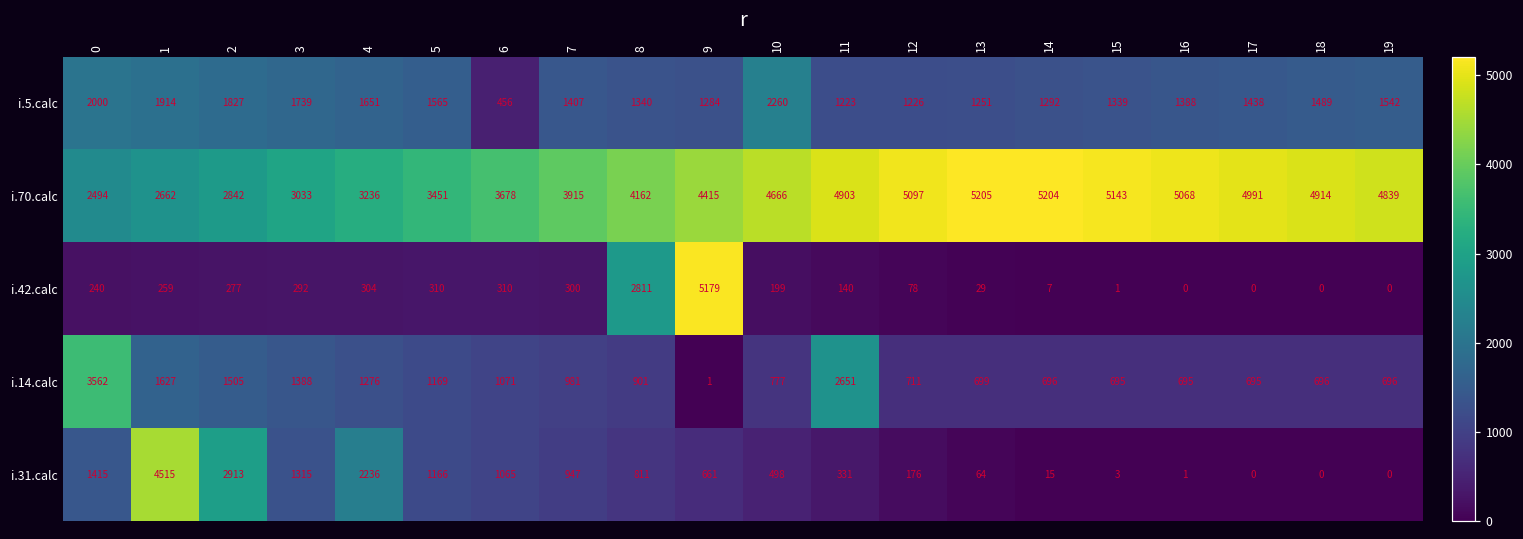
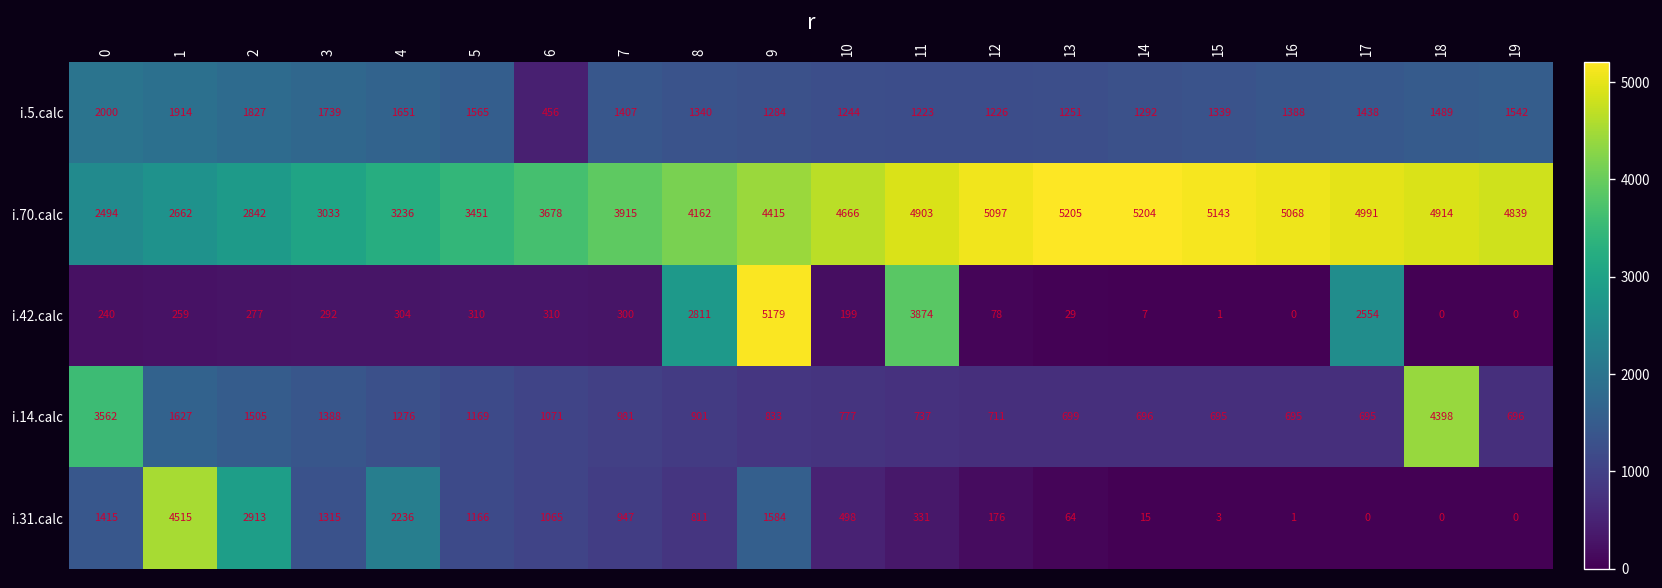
i.5.calc, 10: 2260 -> 1244
i.42.calc, 11: 140 -> 3874
i.42.calc, 17: 0 -> 2554
i.14.calc, 9: 1 -> 833
i.14.calc, 11: 2651 -> 737
i.14.calc, 18: 696 -> 4398
i.31.calc, 9: 661 -> 1584
